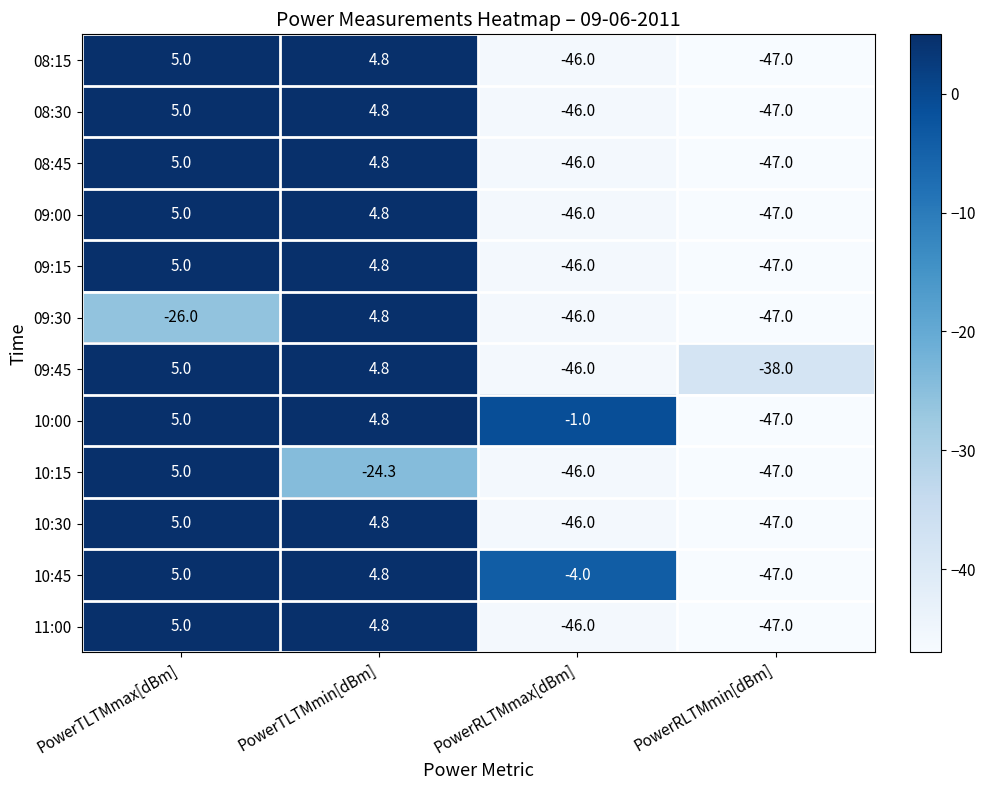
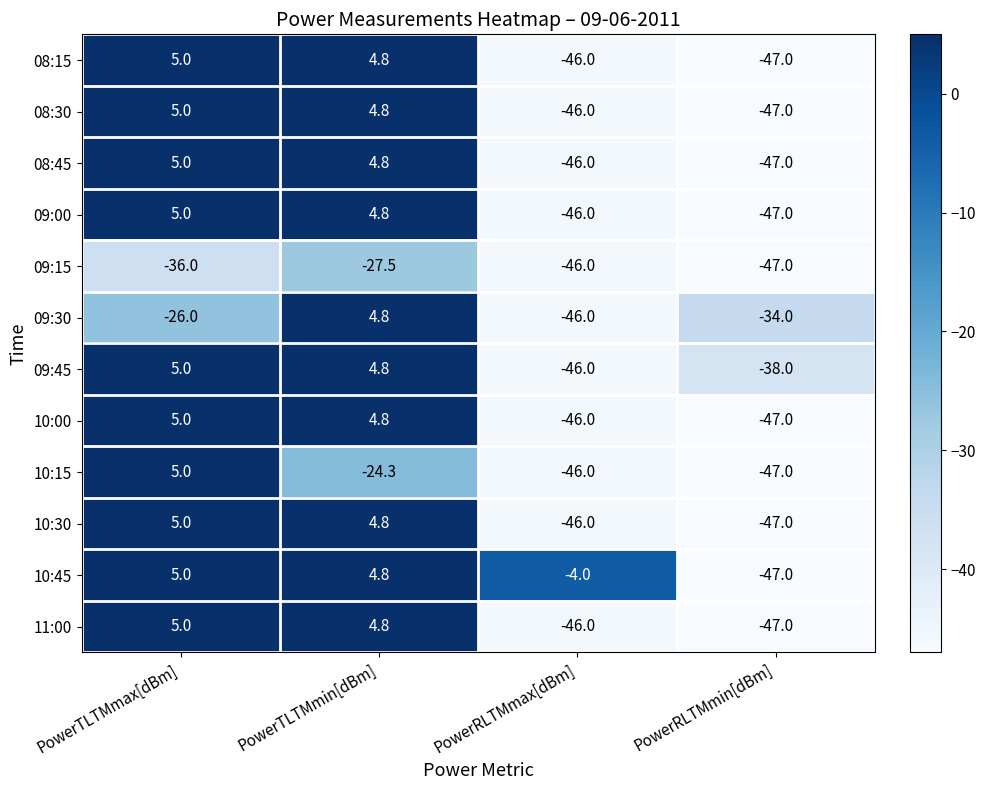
09:15, PowerTLTMmax[dBm]: 5.0 -> -36.0
09:15, PowerTLTMmin[dBm]: 4.8 -> -27.5
09:30, PowerRLTMmin[dBm]: -47.0 -> -34.0
10:00, PowerRLTMmax[dBm]: -1.0 -> -46.0
